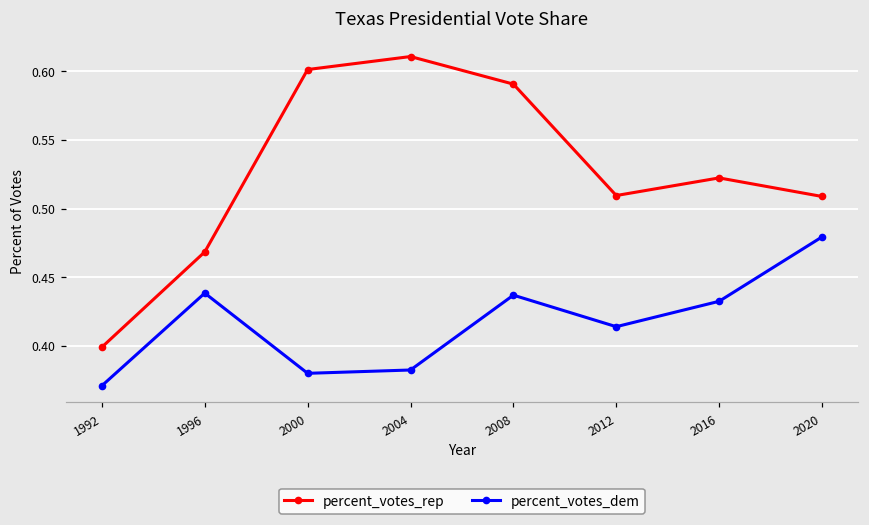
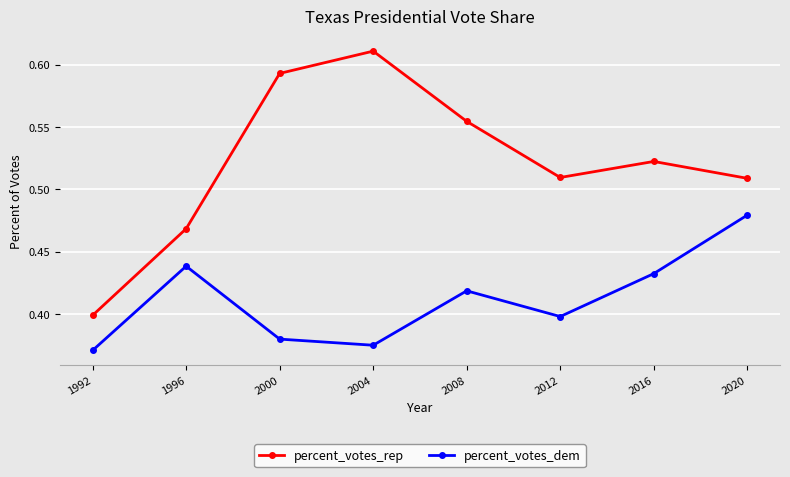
percent_votes_rep, 2000: 0.601 -> 0.593
percent_votes_dem, 2004: 0.382 -> 0.375
percent_votes_rep, 2008: 0.591 -> 0.555
percent_votes_dem, 2008: 0.437 -> 0.419
percent_votes_dem, 2012: 0.414 -> 0.398
